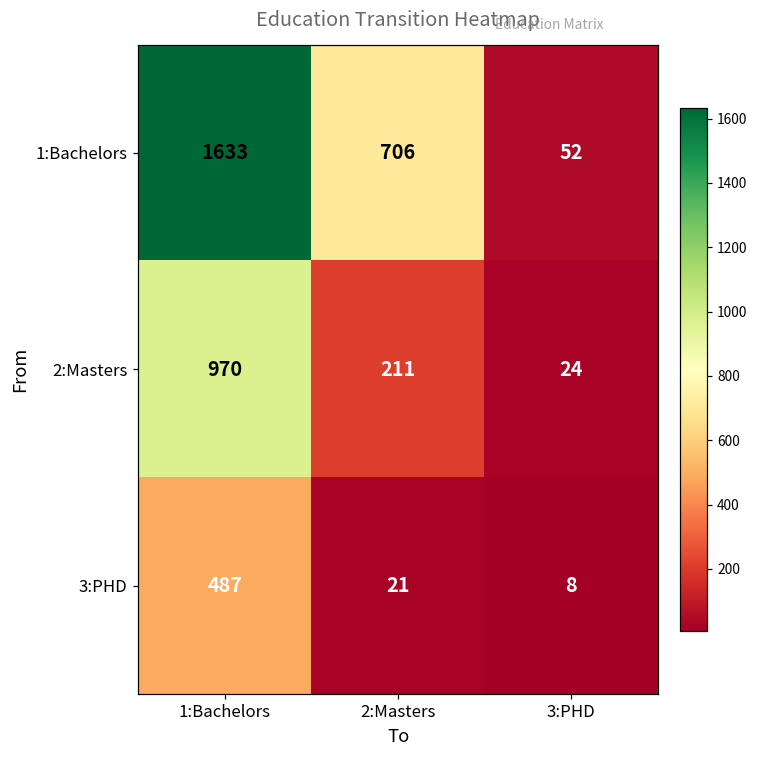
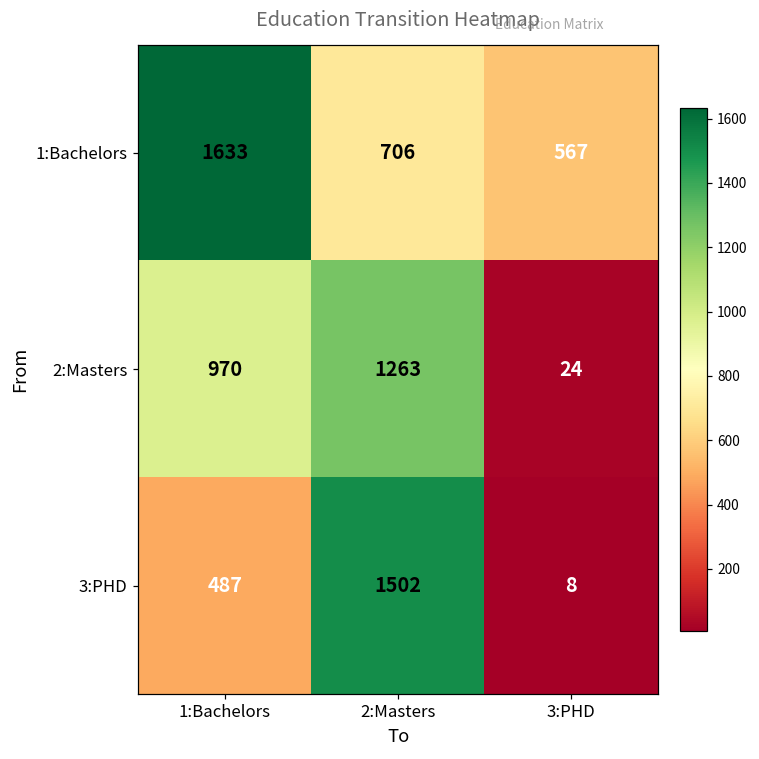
1:Bachelors, 3:PHD: 52 -> 567
2:Masters, 2:Masters: 211 -> 1263
3:PHD, 2:Masters: 21 -> 1502
